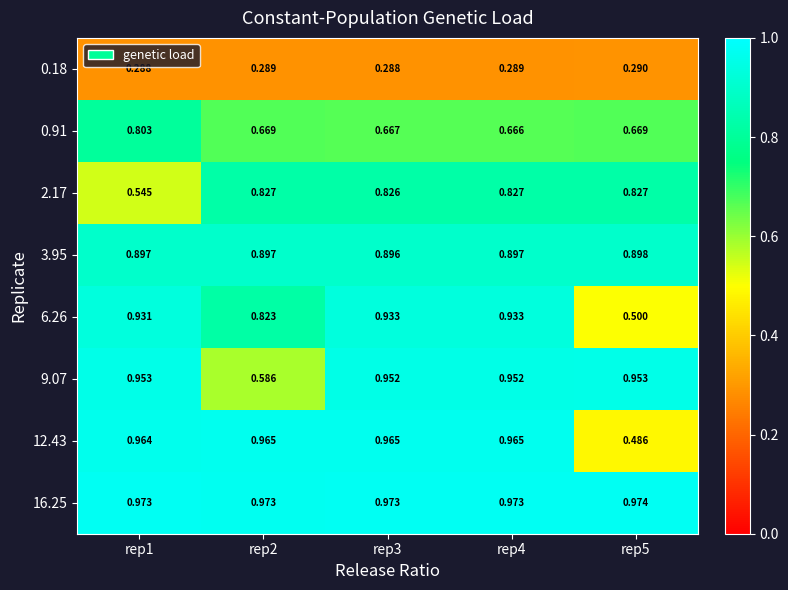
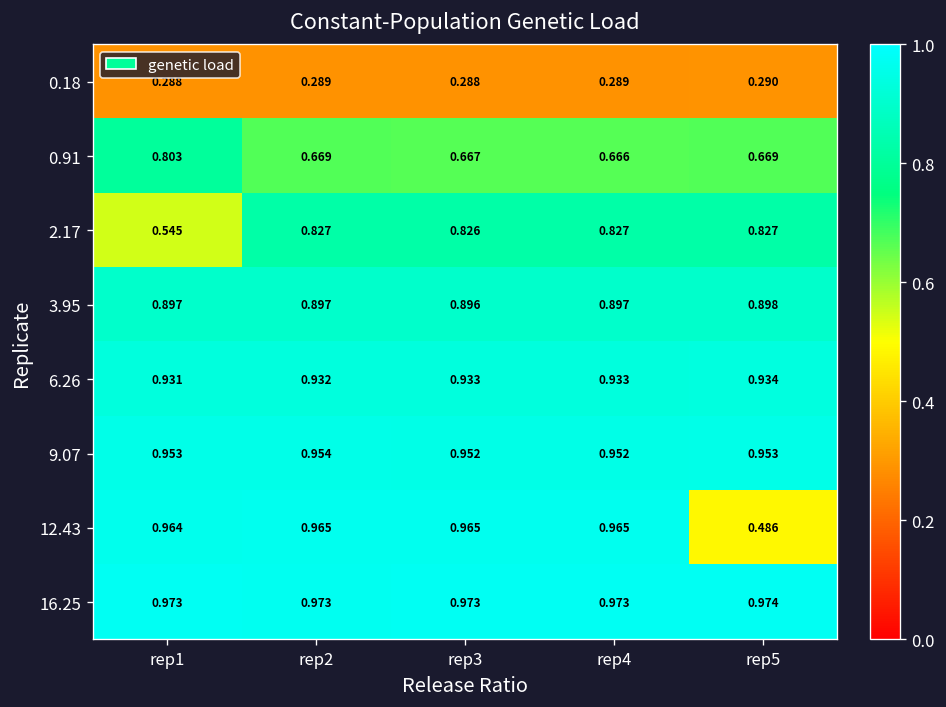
6.26, rep2: 0.823 -> 0.932
6.26, rep5: 0.500 -> 0.934
9.07, rep2: 0.586 -> 0.954
